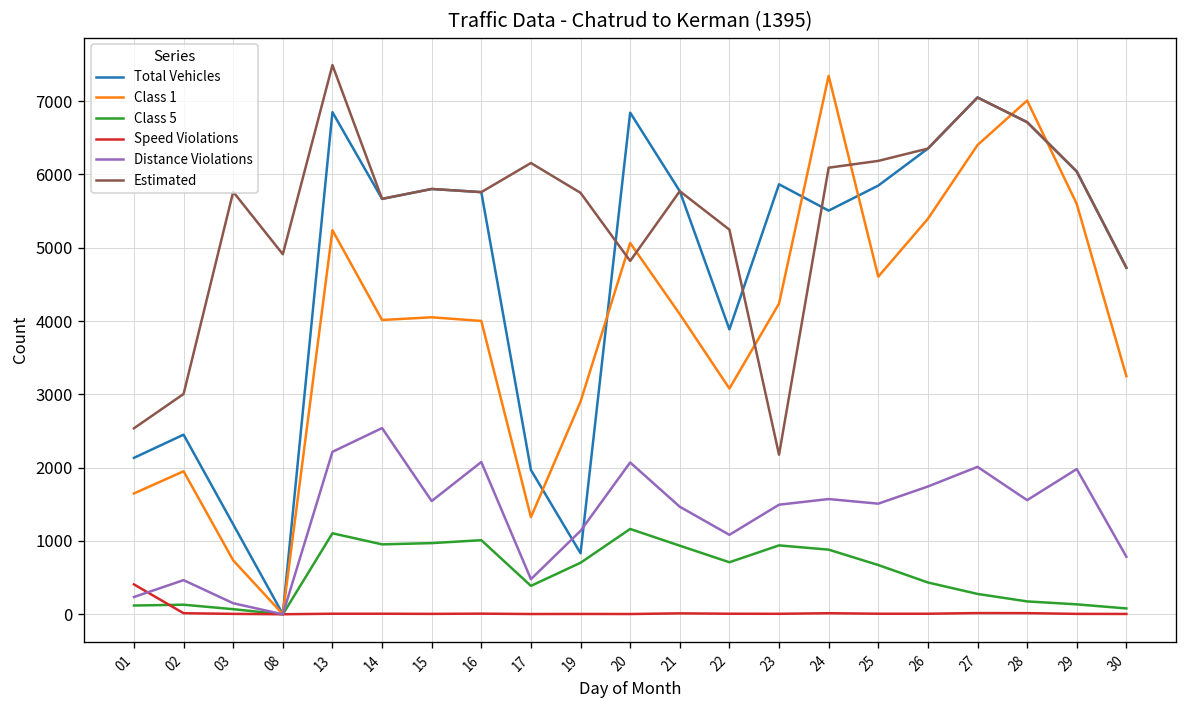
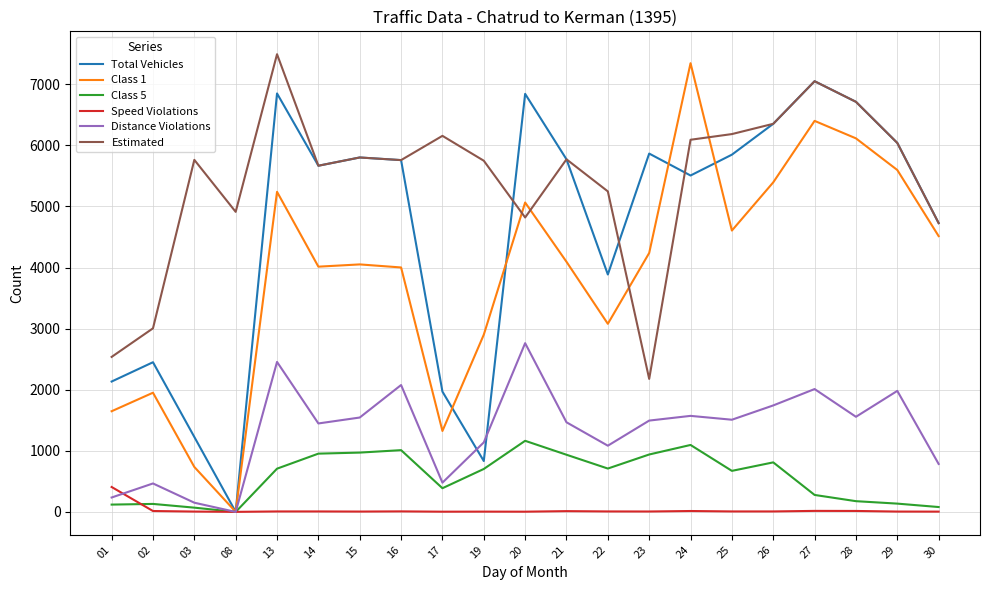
Class 5, 13: 1100 -> 700
Distance Violations, 13: 2200 -> 2500
Distance Violations, 14: 2500 -> 1400
Distance Violations, 20: 2100 -> 2800
Class 5, 24: 900 -> 1100
Class 5, 26: 400 -> 800
Class 1, 28: 7000 -> 6100
Class 1, 30: 3200 -> 4500
